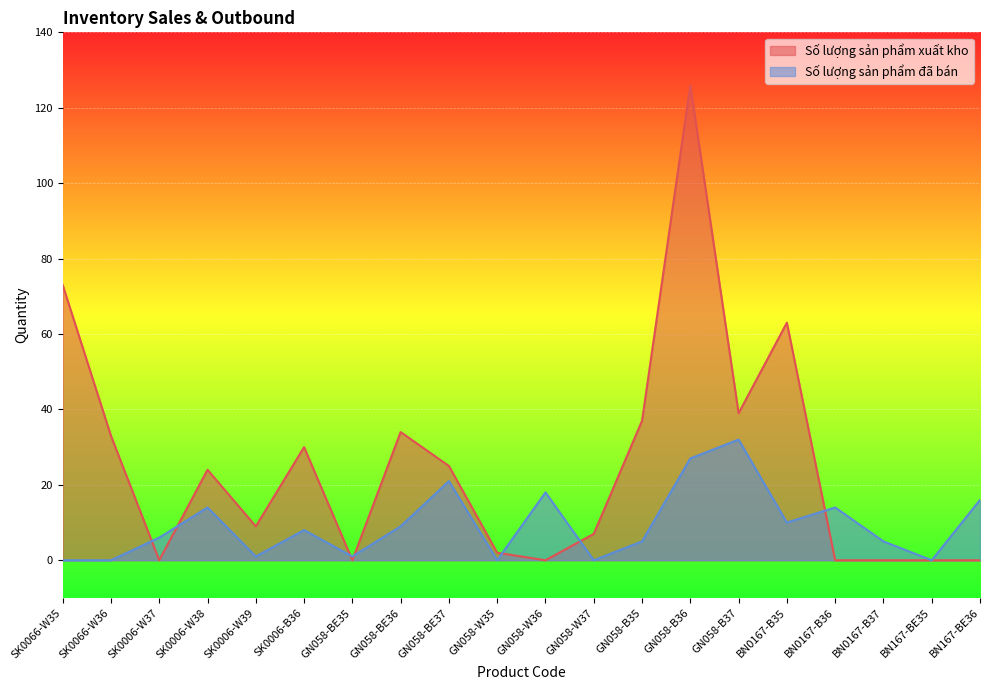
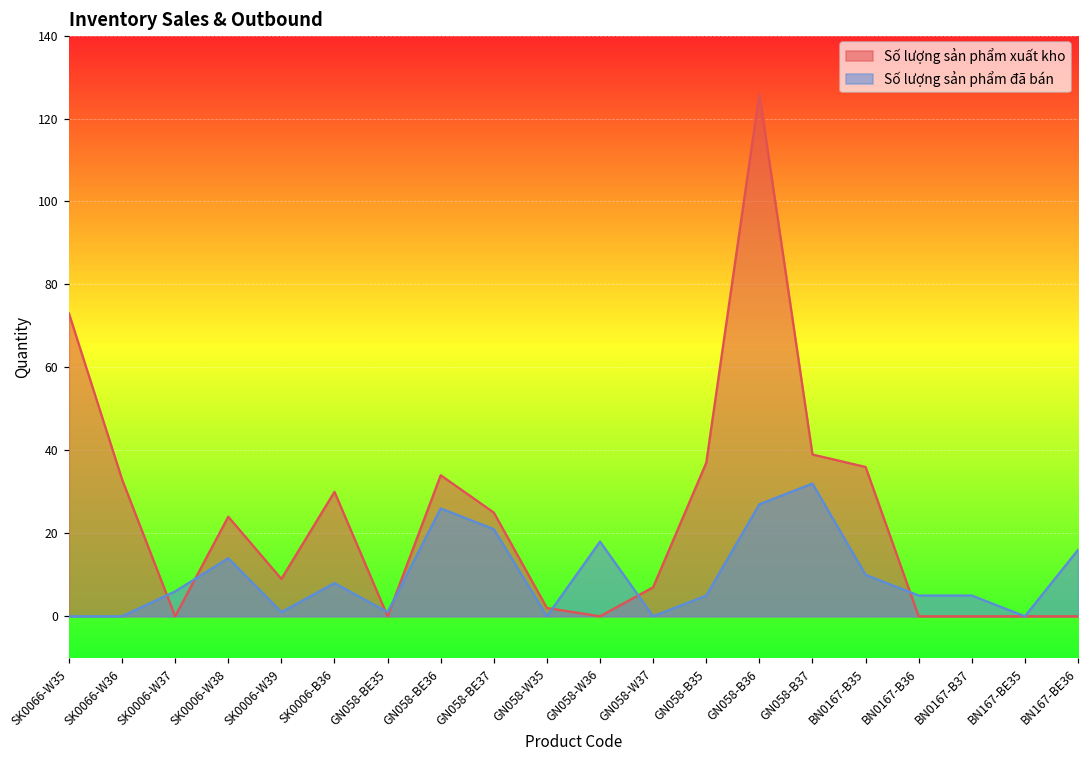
Số lượng sản phẩm đã bán, GN058-BE36: 9 -> 26
Số lượng sản phẩm xuất kho, BN0167-B35: 63 -> 36
Số lượng sản phẩm đã bán, BN0167-B36: 14 -> 5
